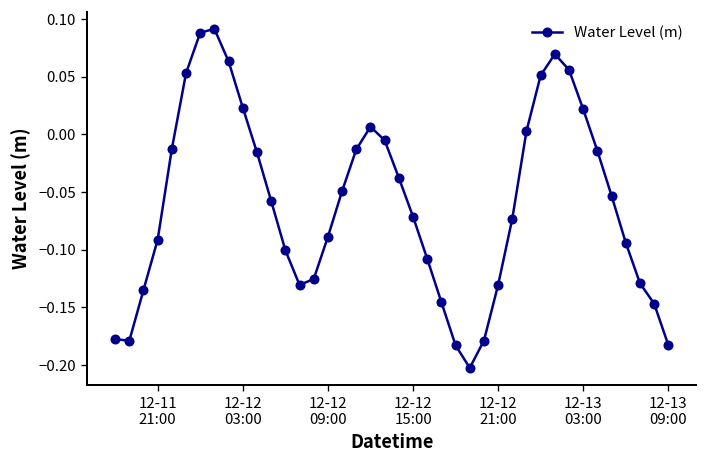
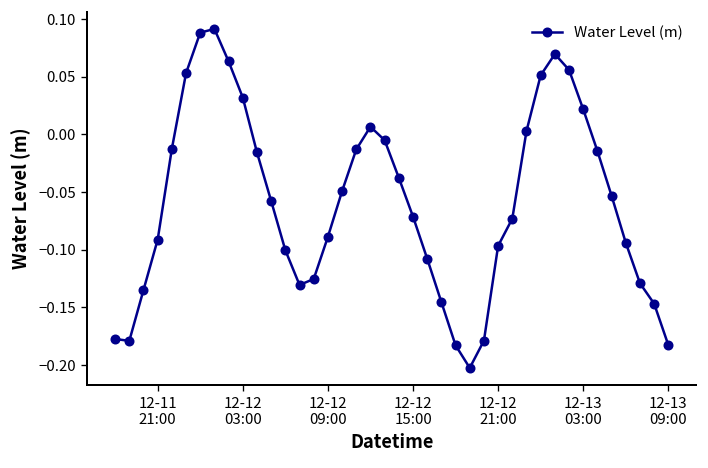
12-12 03:00: 0.02 -> 0.03
12-12 21:00: -0.13 -> -0.10
